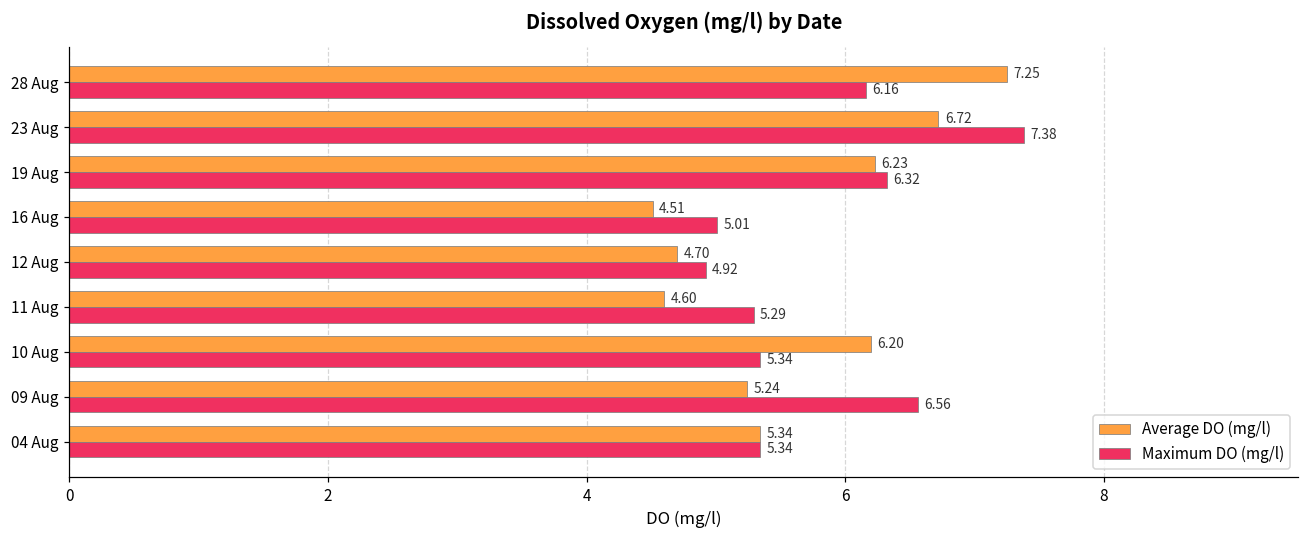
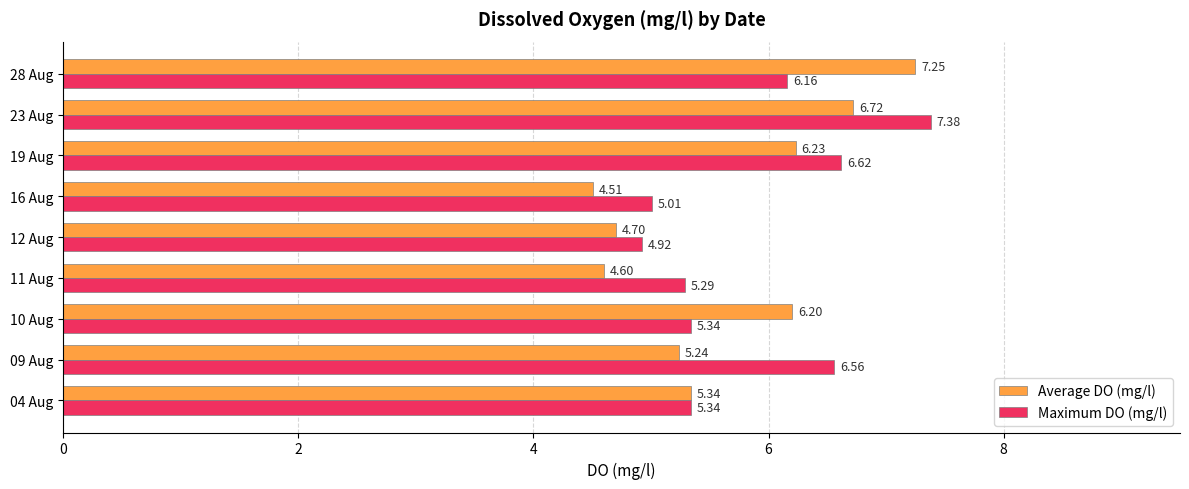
Maximum DO (mg/l), 19 Aug: 6.32 -> 6.62
